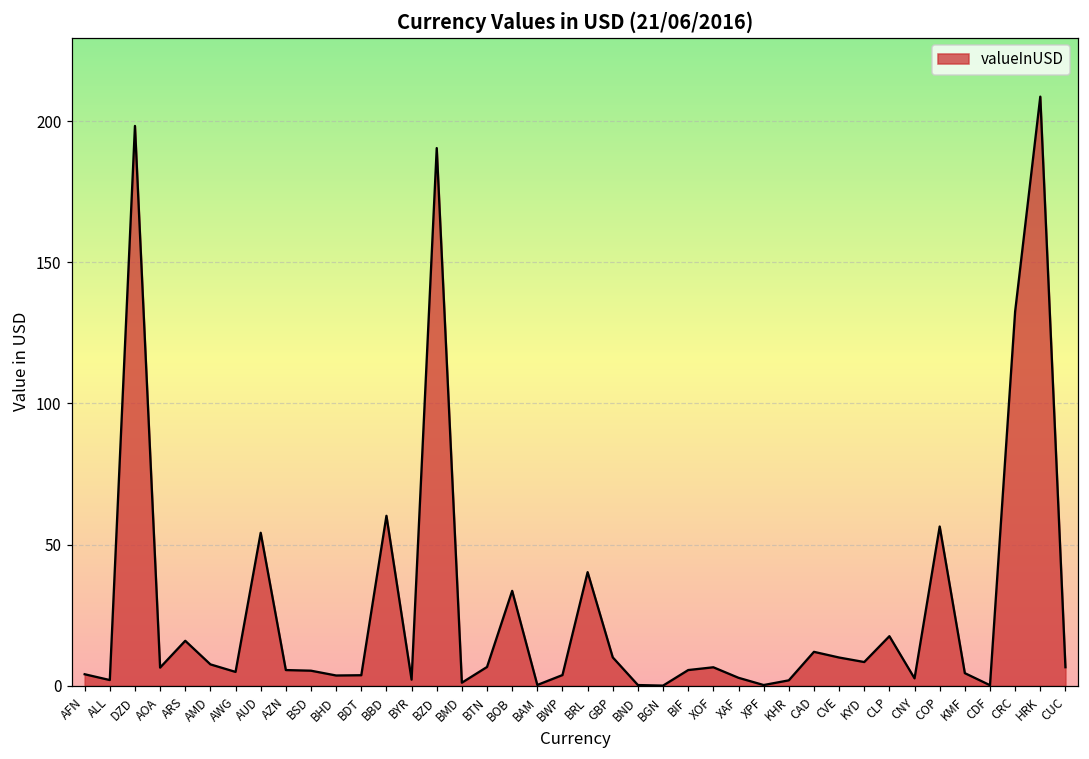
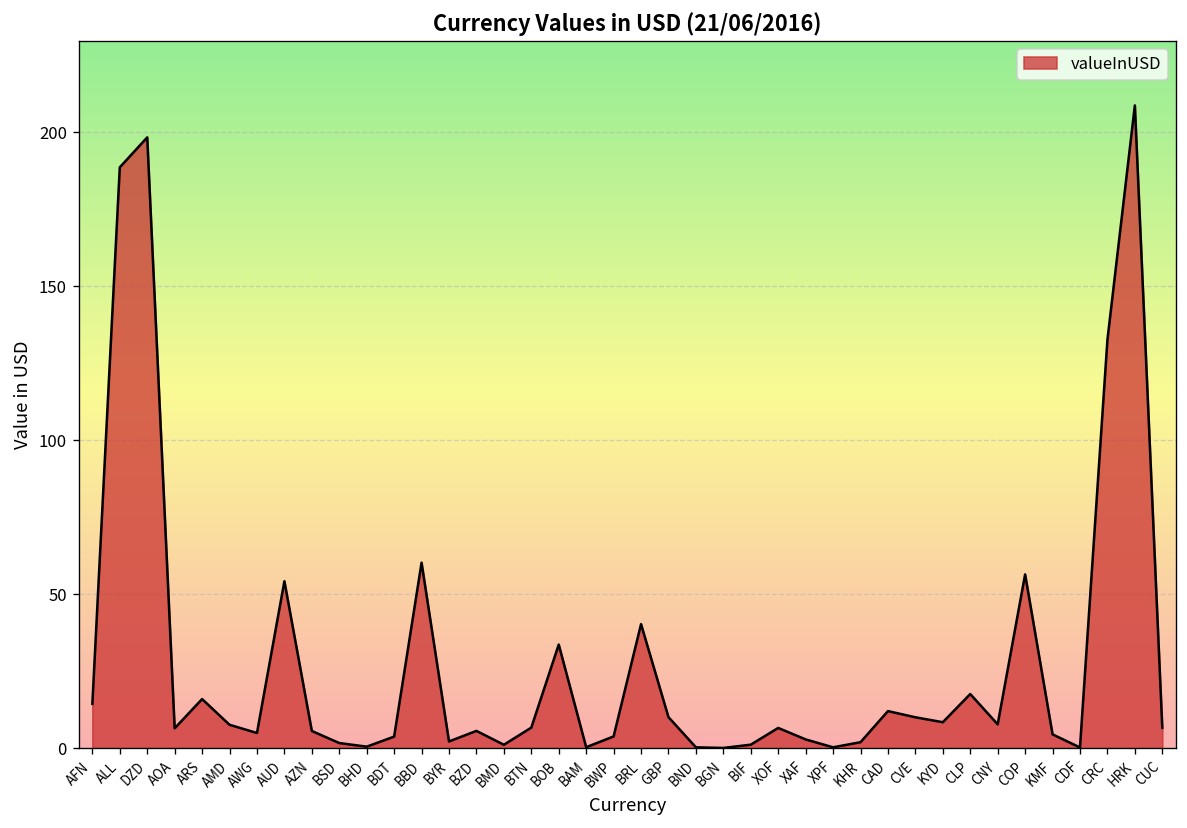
AFN: 4 -> 14
ALL: 2 -> 189
BSD: 5 -> 2
BHD: 4 -> 0
BZD: 190 -> 6
BIF: 6 -> 1
CNY: 3 -> 8
